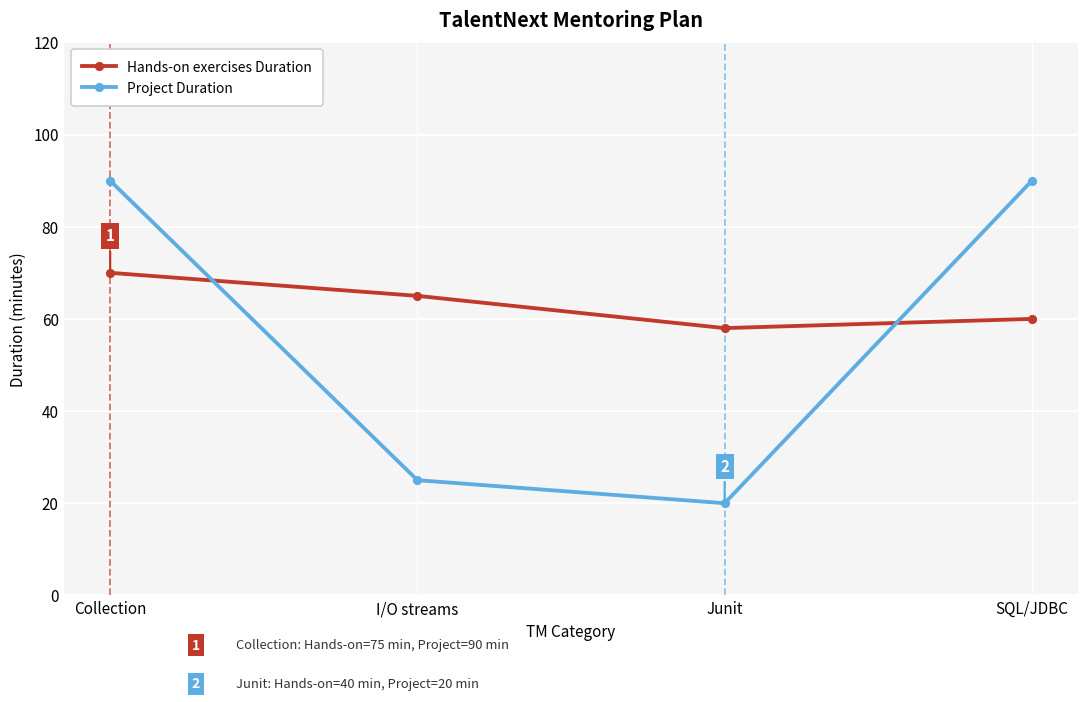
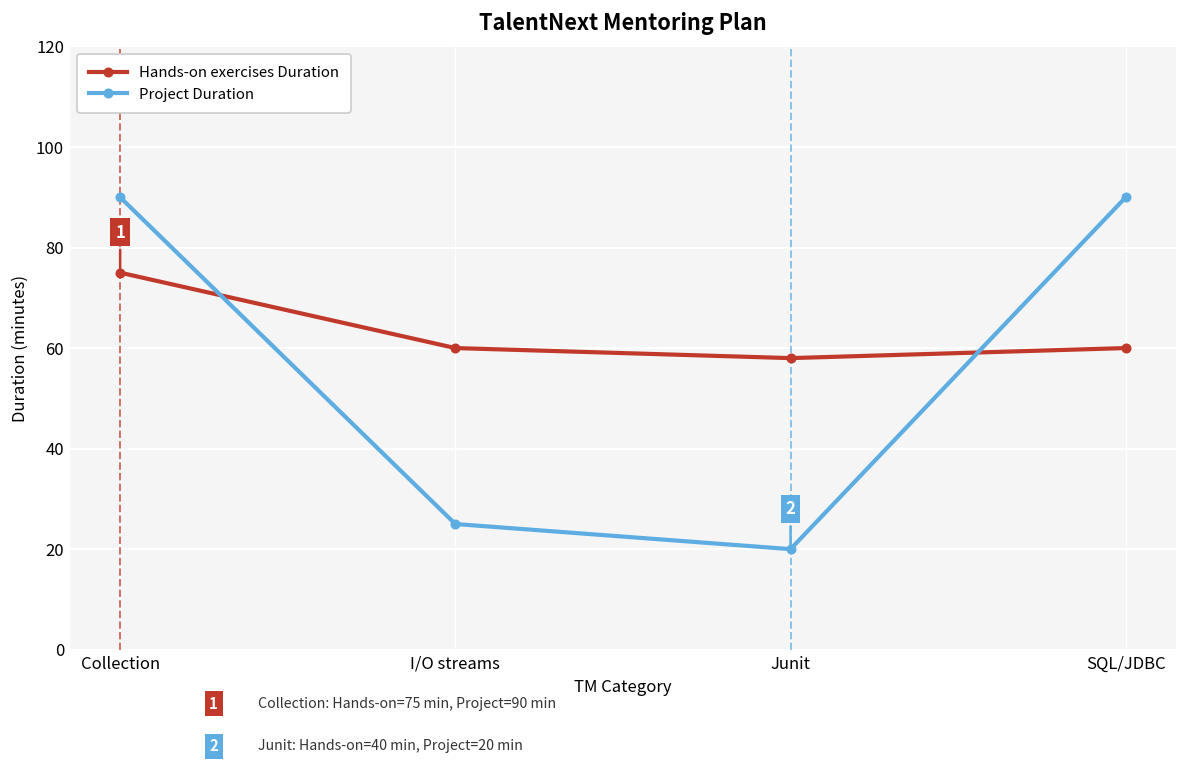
Hands-on exercises Duration, Collection: 70 -> 75
Hands-on exercises Duration, I/O streams: 65 -> 60
